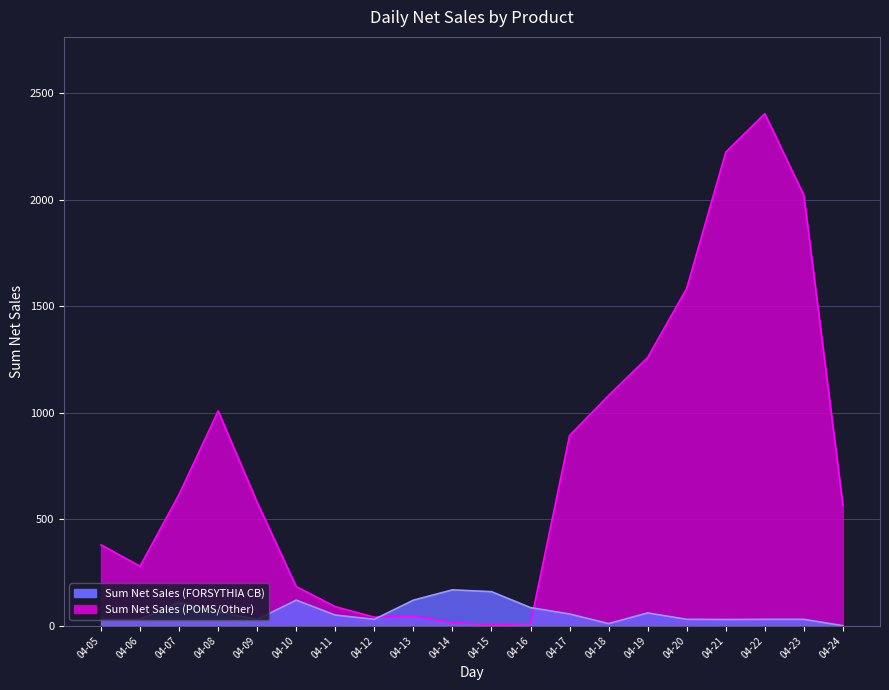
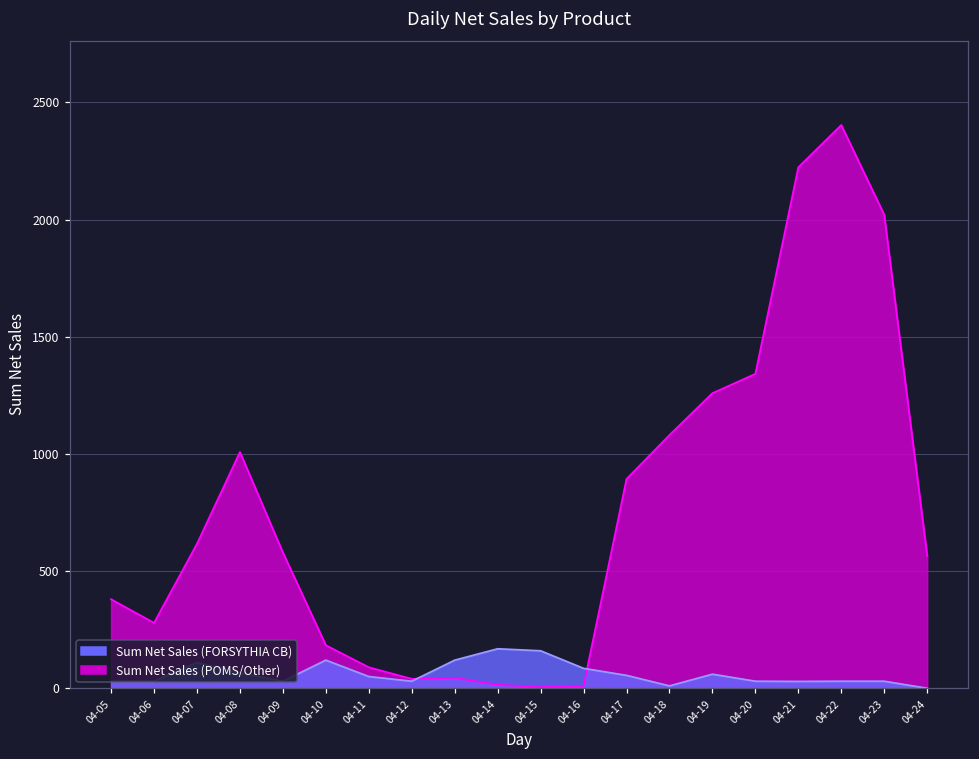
Sum Net Sales (POMS/Other), 04-20: 1580 -> 1340
